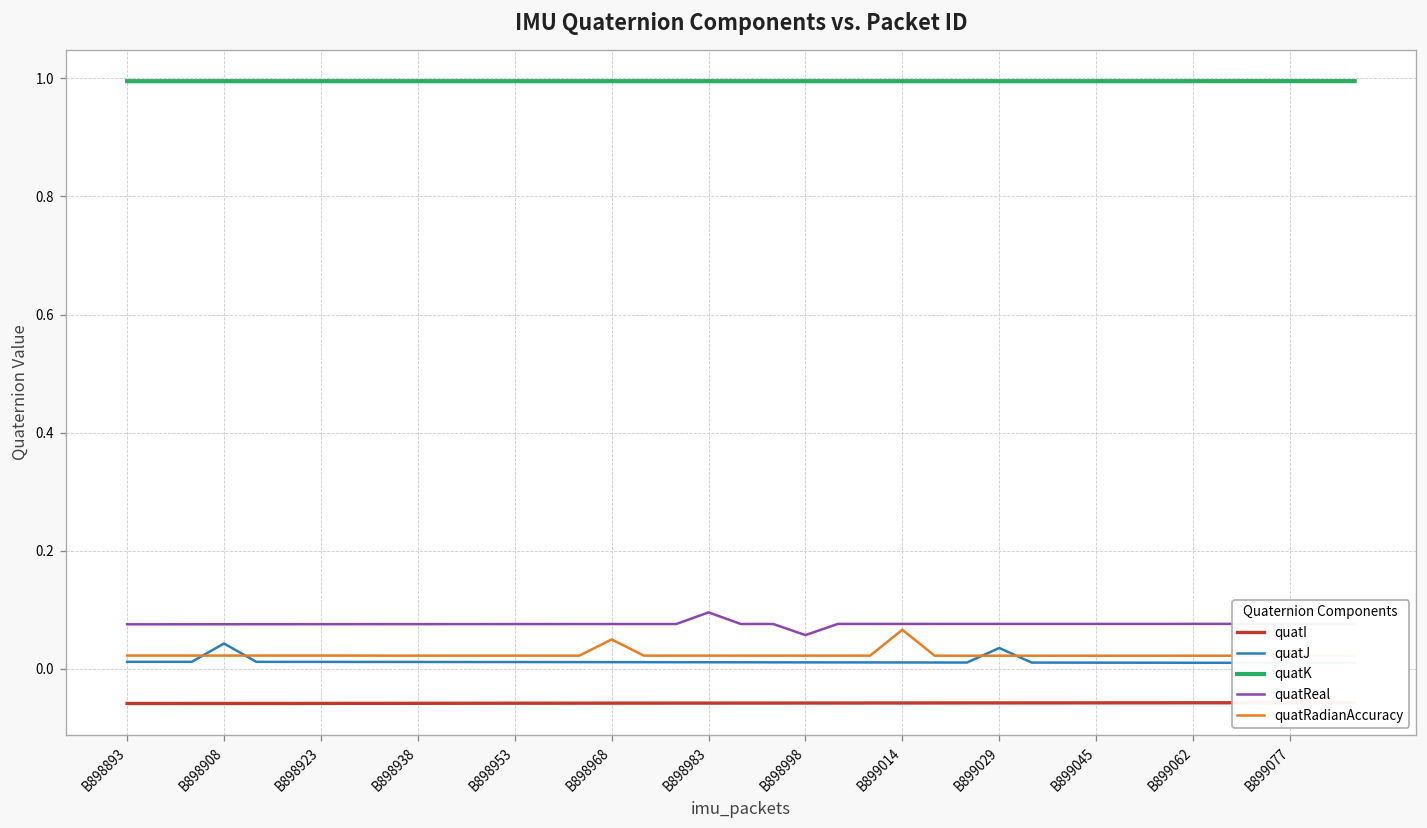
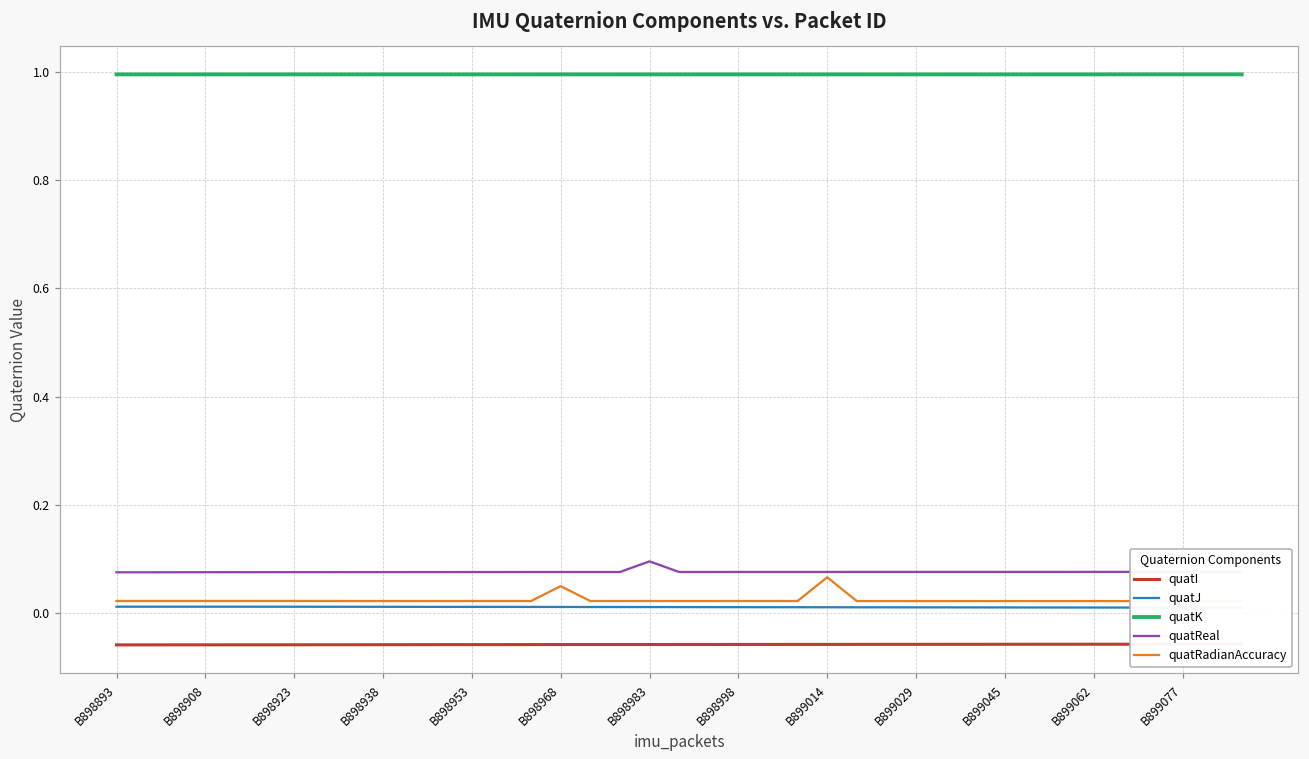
quatJ, B898908: 0.04 -> 0.01
quatReal, B898998: 0.06 -> 0.08
quatJ, B899029: 0.04 -> 0.01
